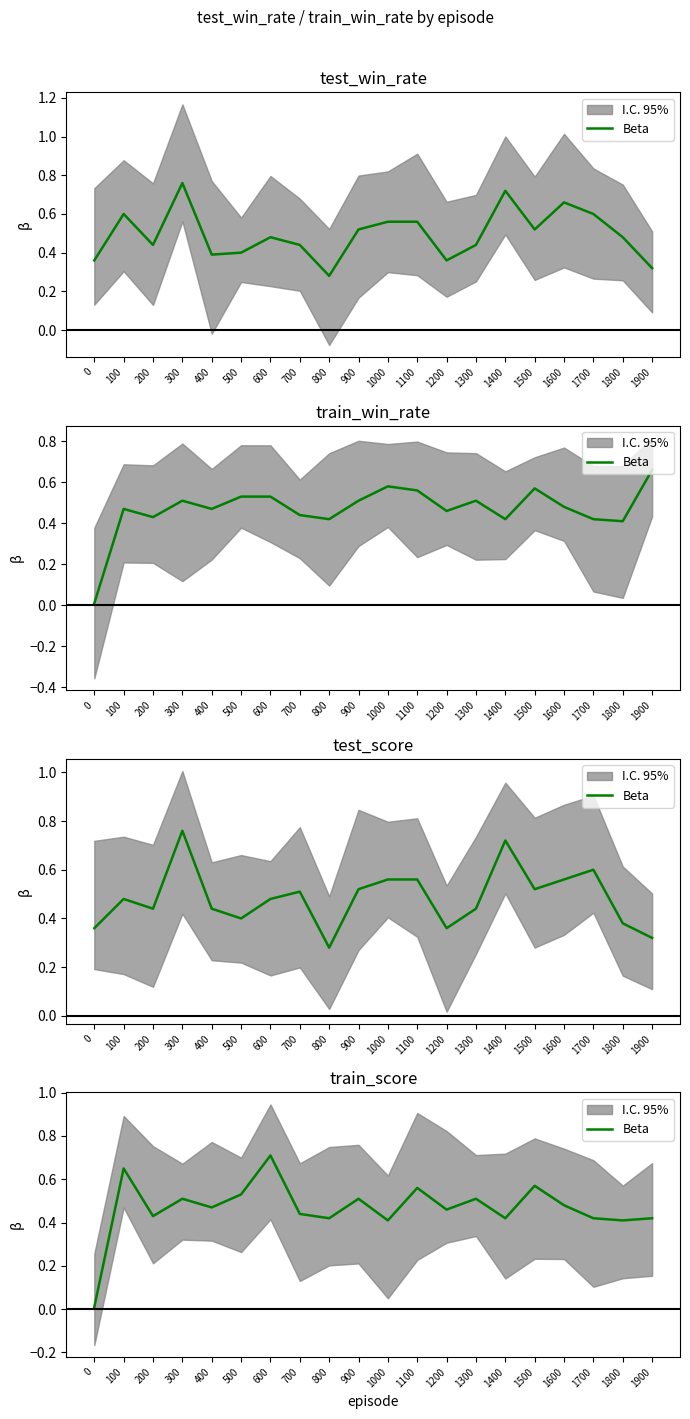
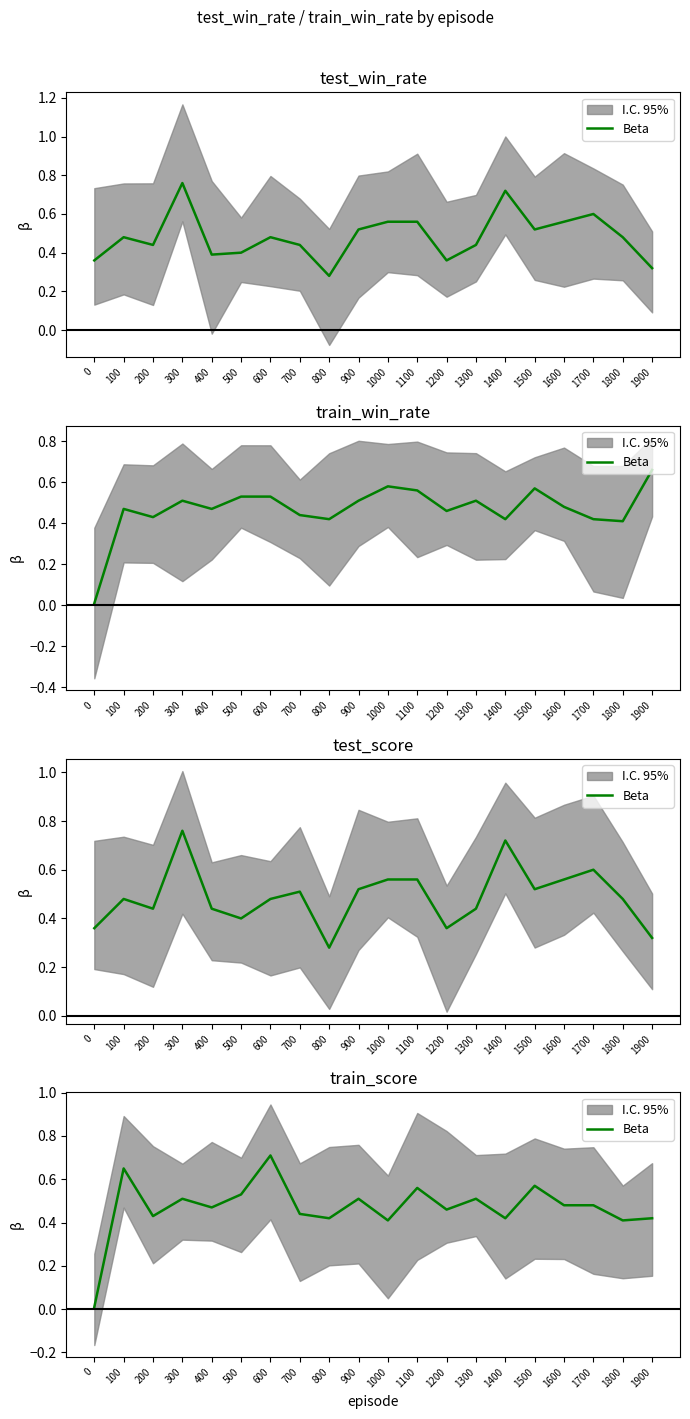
test_win_rate, Beta, 100: 0.60 -> 0.48
test_win_rate, Beta, 1600: 0.66 -> 0.56
test_score, Beta, 1800: 0.38 -> 0.48
train_score, Beta, 1700: 0.42 -> 0.48
